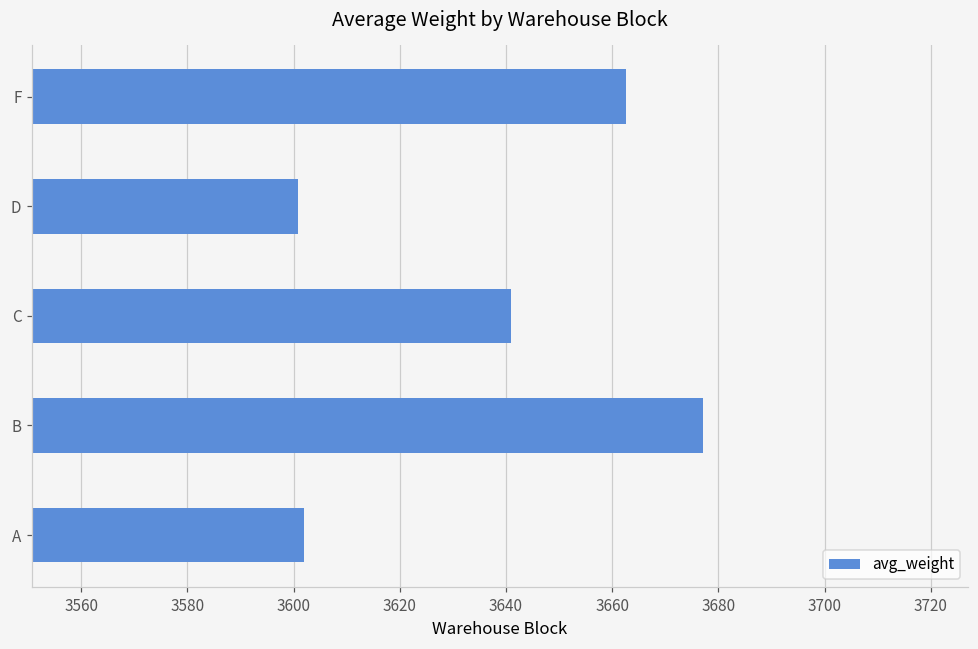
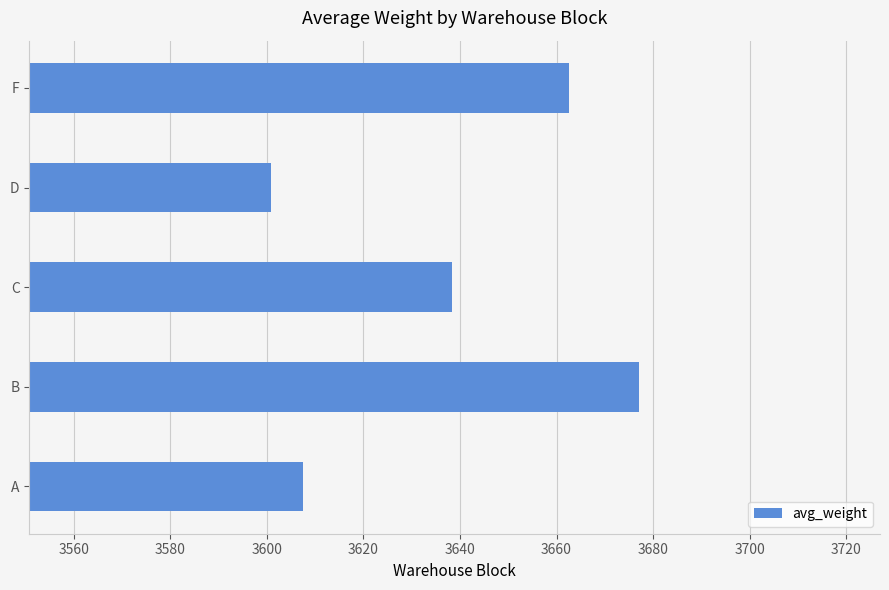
C: 3641 -> 3638
A: 3602 -> 3607
